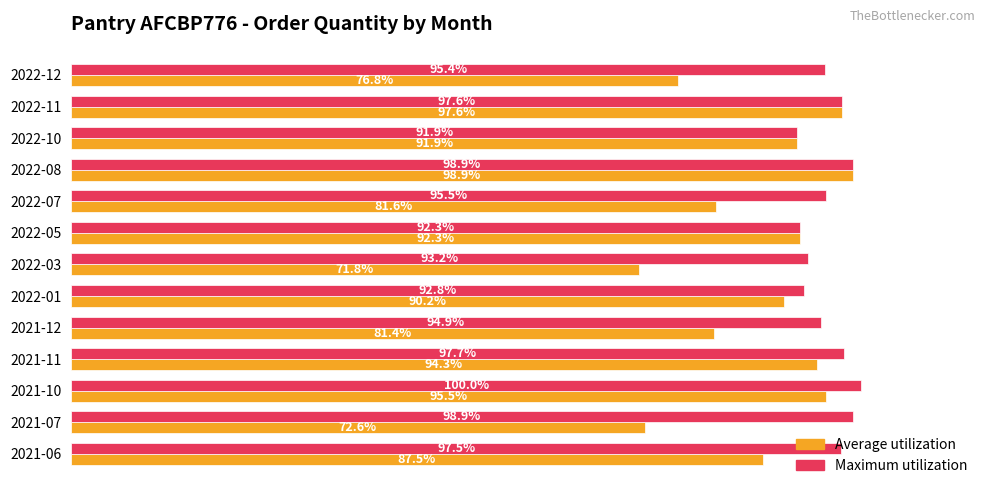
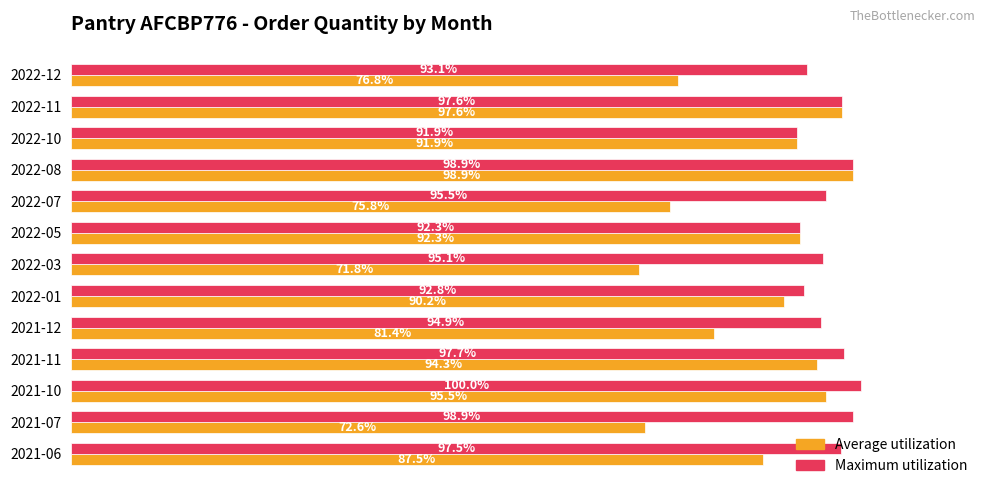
Maximum utilization, 2022-12: 95.4% -> 93.1%
Average utilization, 2022-07: 81.6% -> 75.8%
Maximum utilization, 2022-03: 93.2% -> 95.1%
